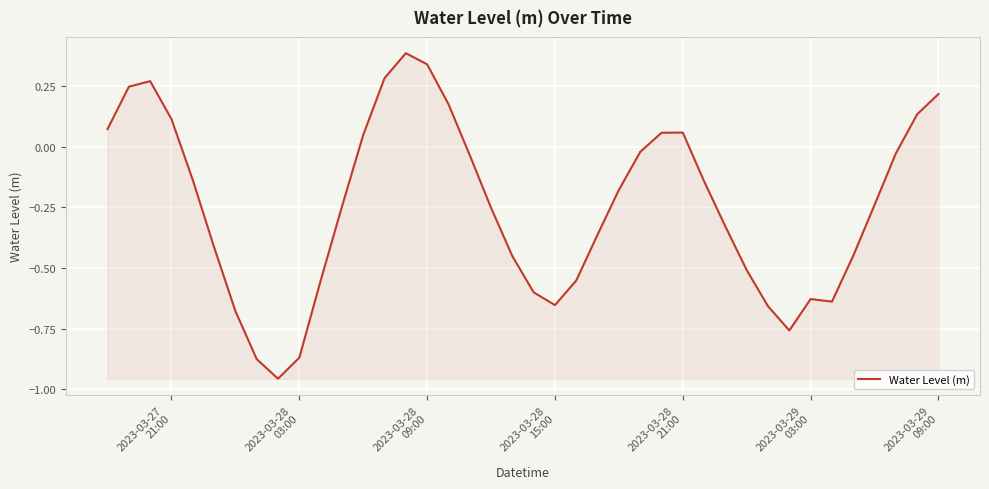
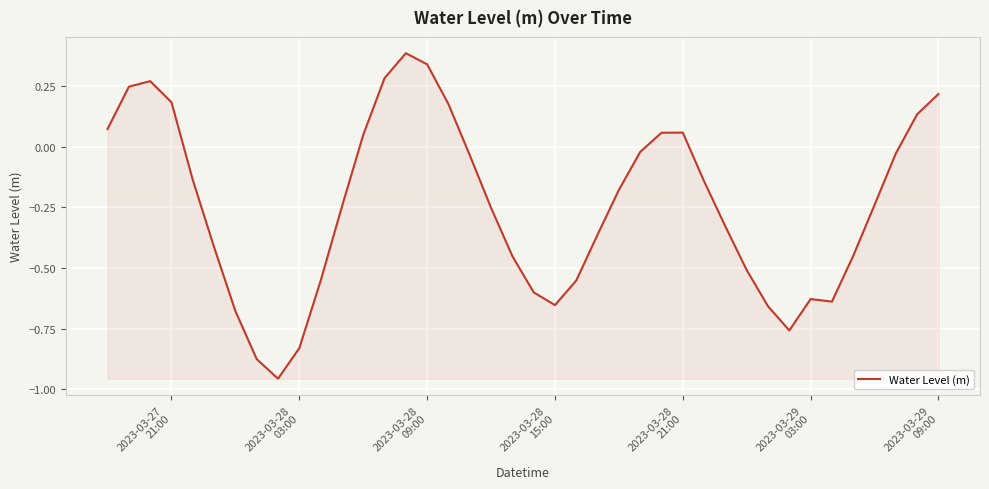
2023-03-27 21:00: 0.11 -> 0.18
2023-03-28 03:00: -0.87 -> -0.83
